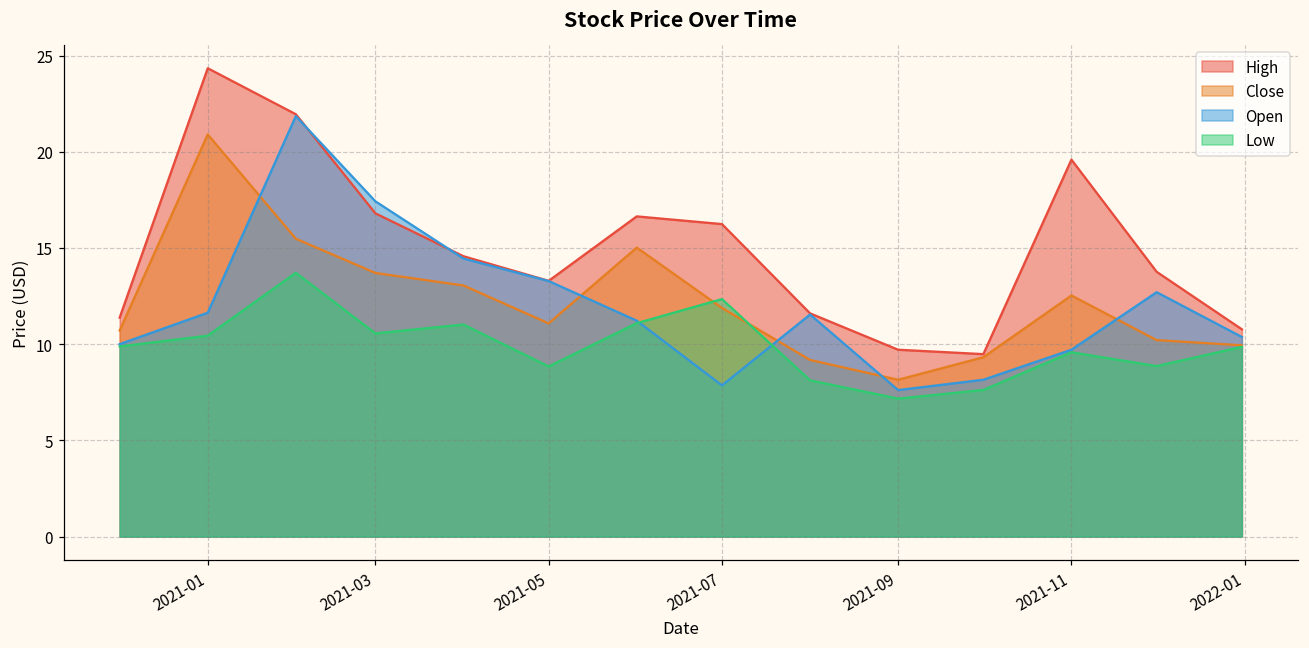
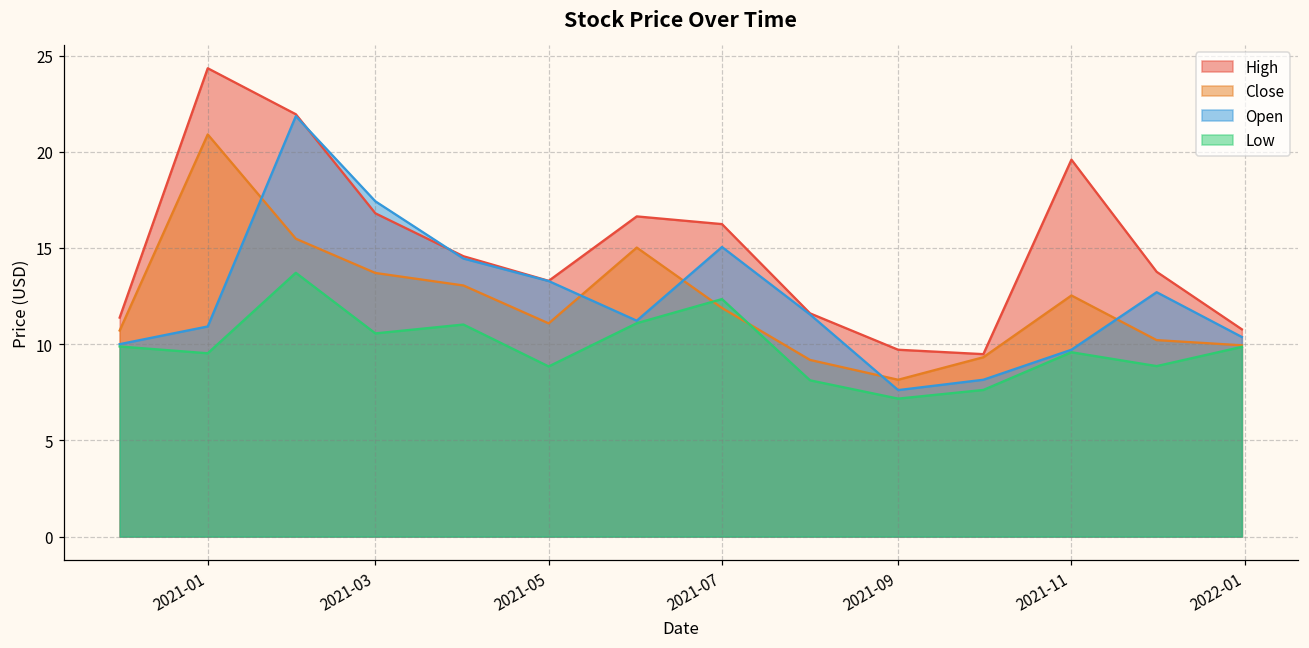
Open, 2021-01: 11.6 -> 10.9
Low, 2021-01: 10.4 -> 9.5
Open, 2021-07: 7.9 -> 15.1
